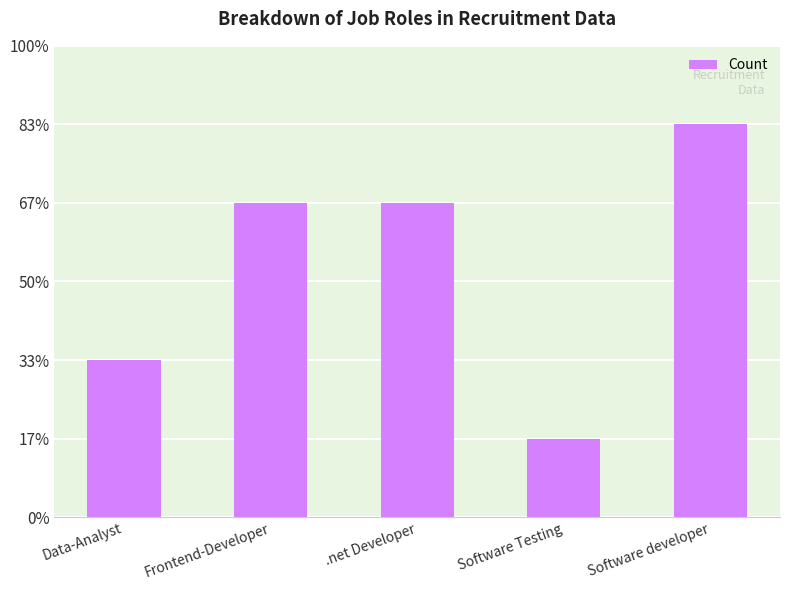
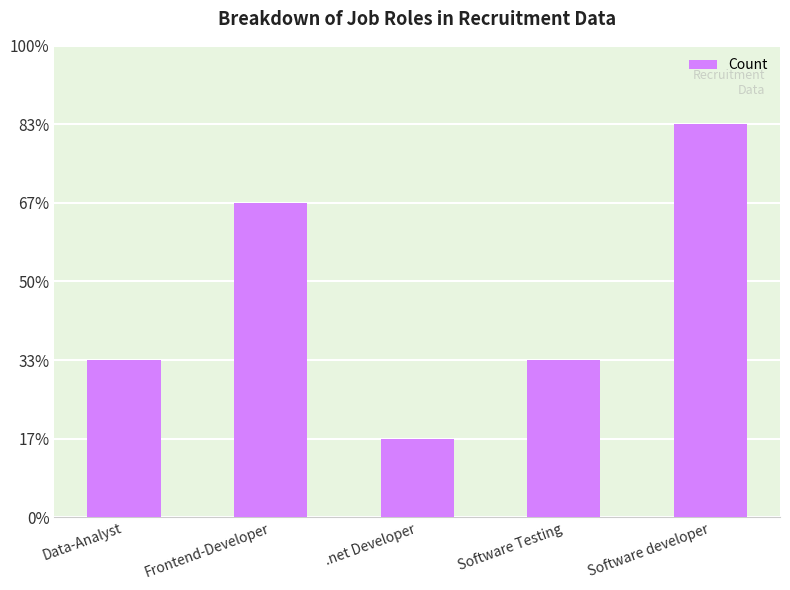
.net Developer: 67% -> 17%
Software Testing: 17% -> 33%
